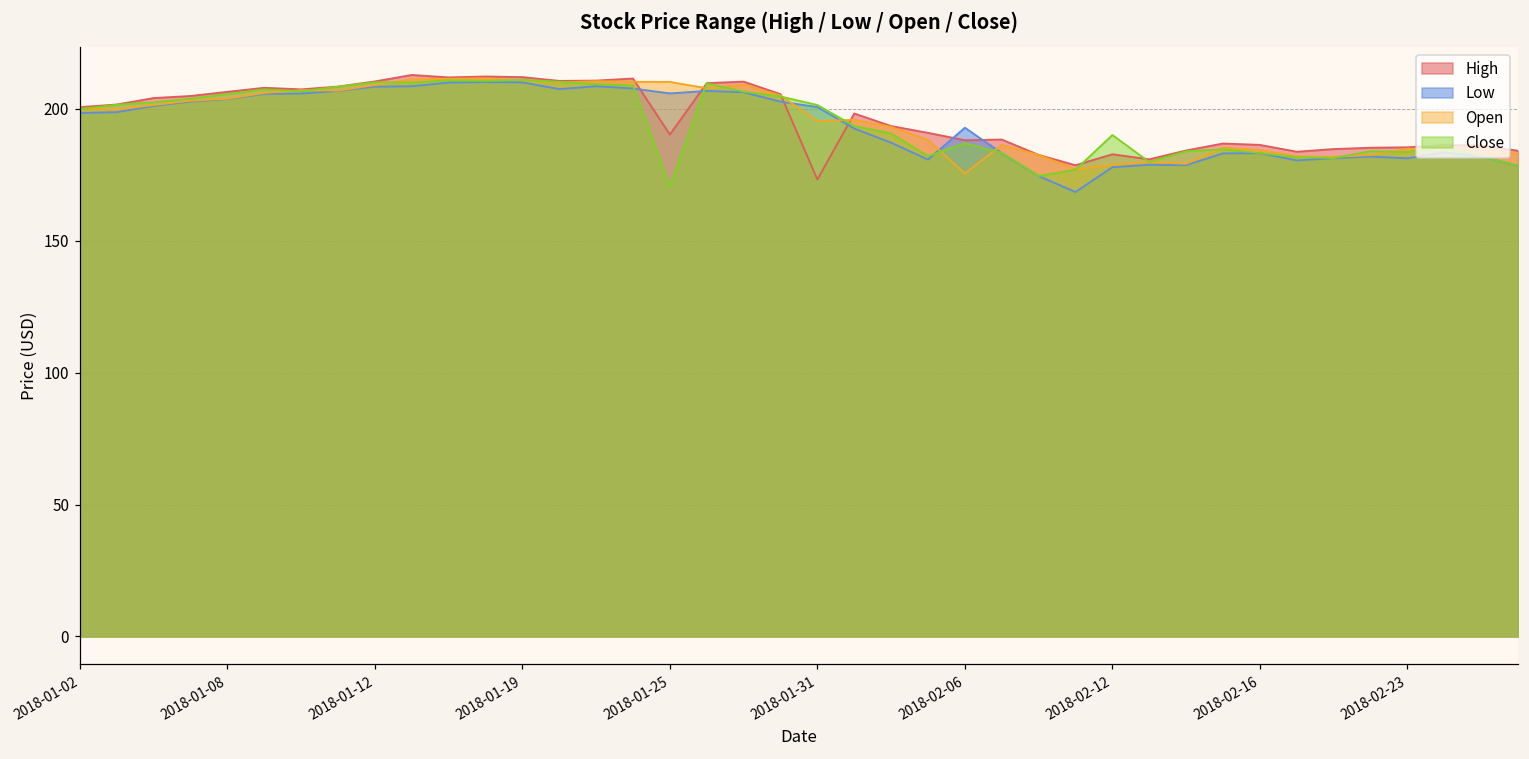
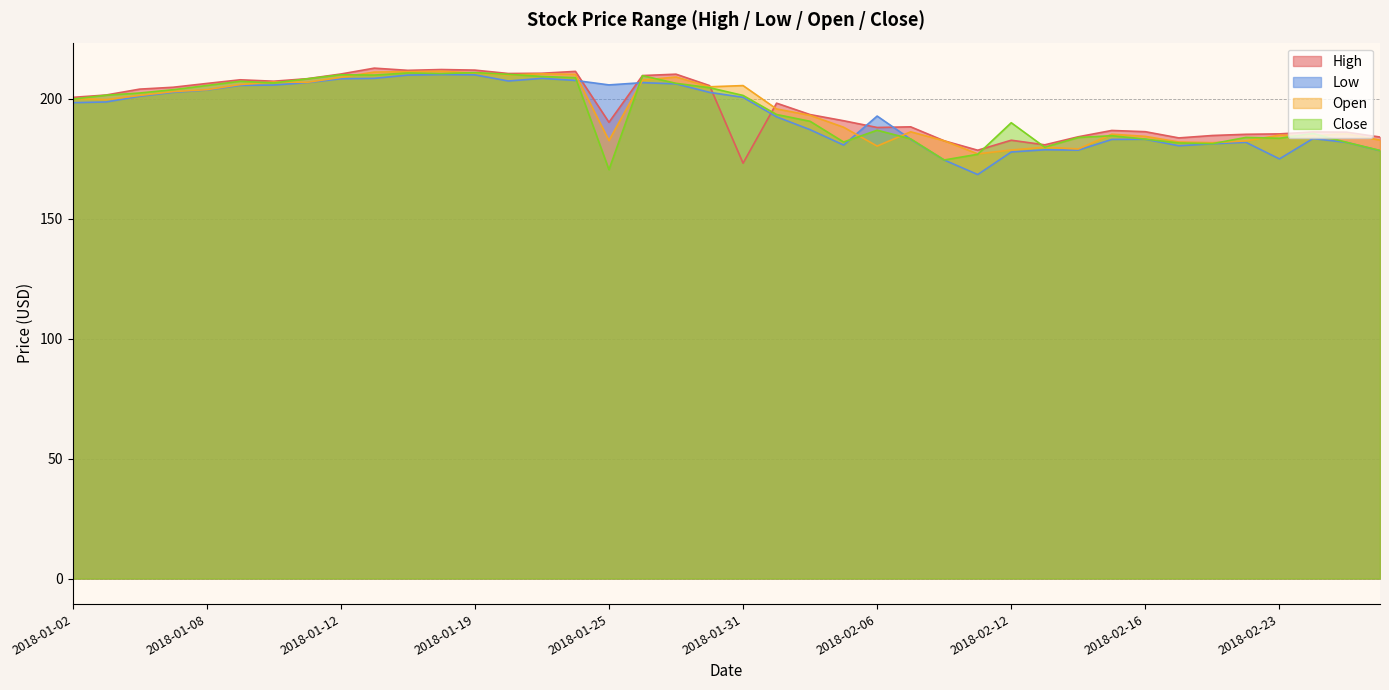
Open, 2018-01-25: 210 -> 183
Open, 2018-01-31: 195 -> 206
Open, 2018-02-06: 175 -> 180
Low, 2018-02-23: 181 -> 175
